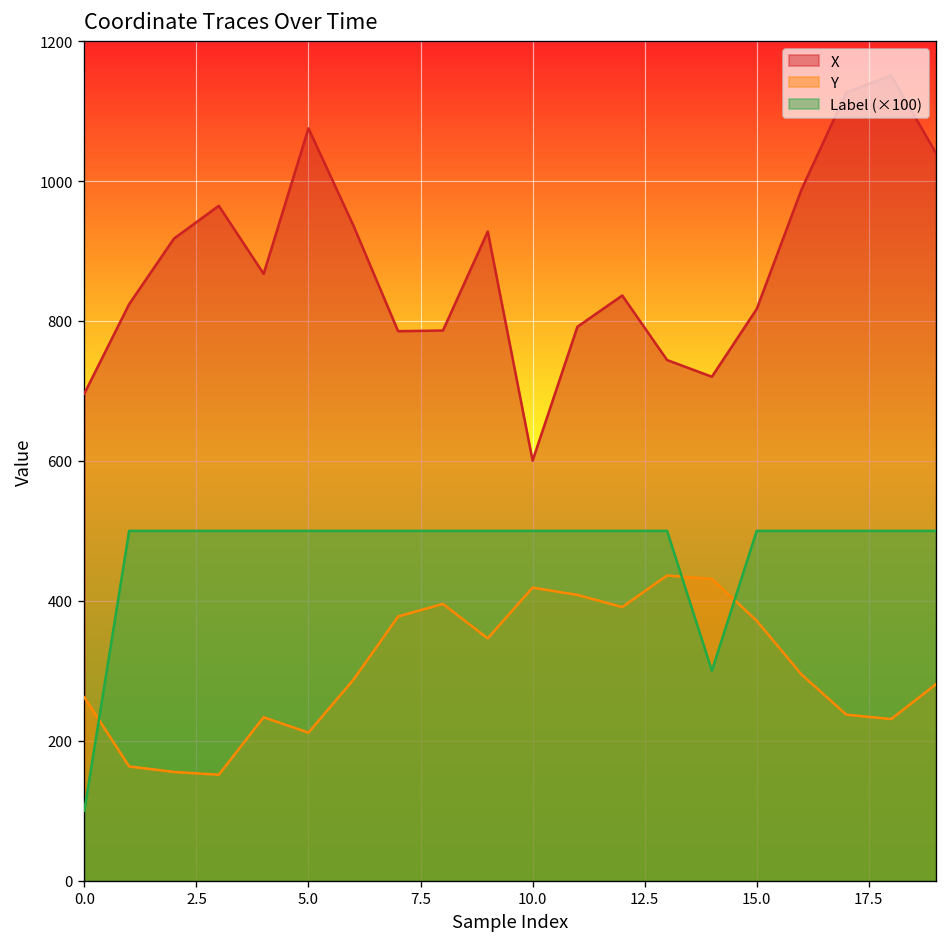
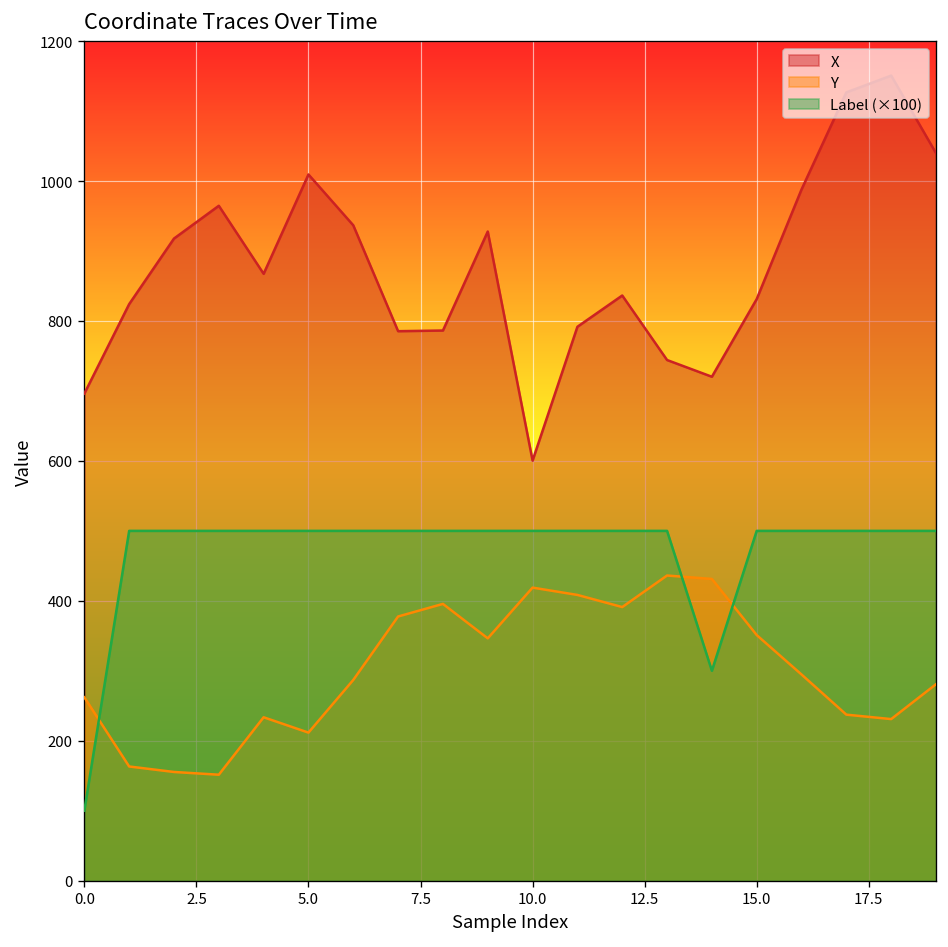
X, 5.0: 1080 -> 1010
X, 15.0: 820 -> 830
Y, 15.0: 370 -> 350
